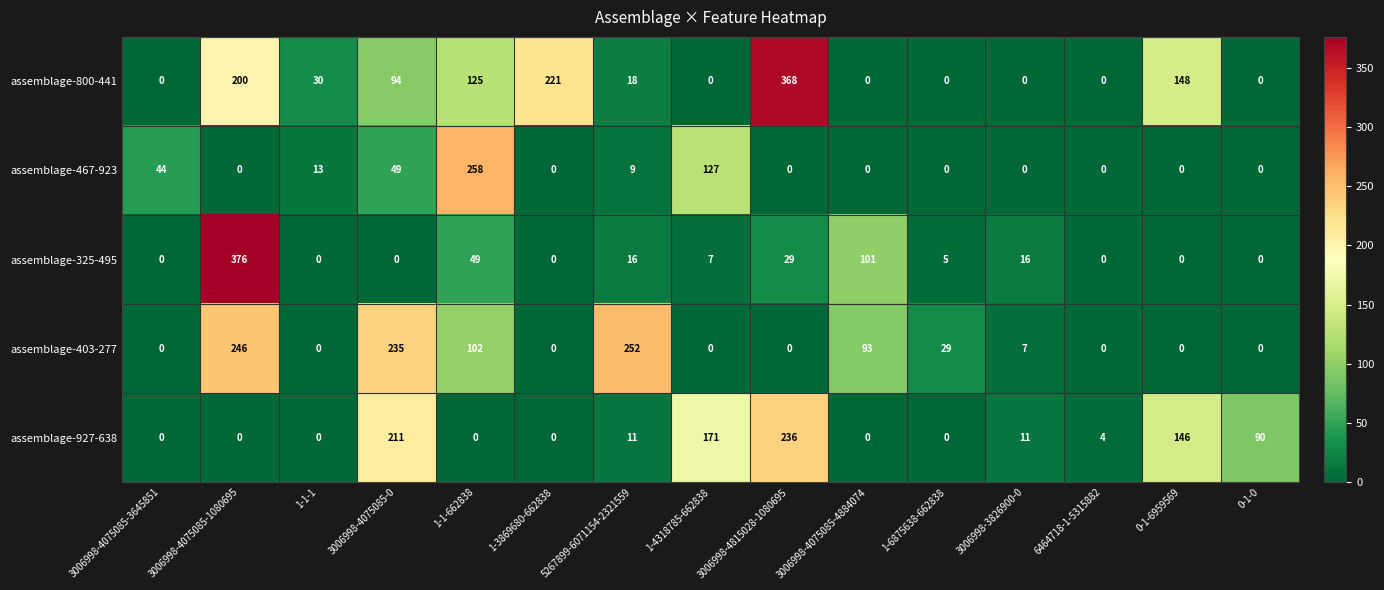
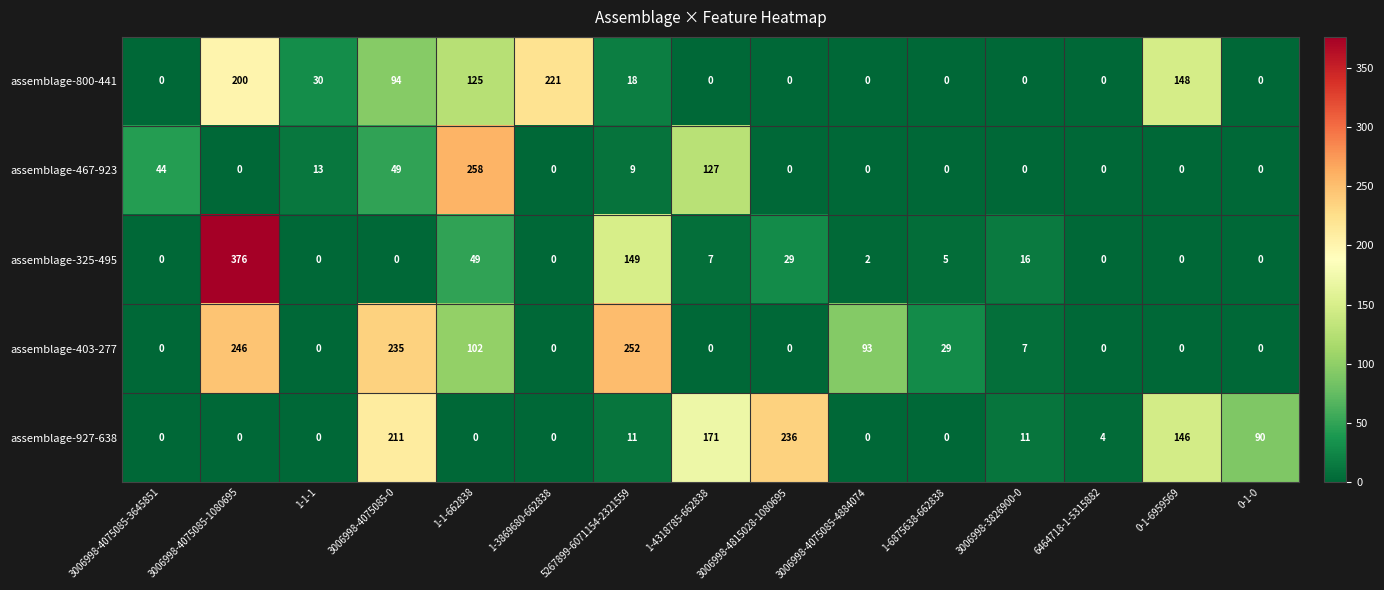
assemblage-800-441, 3006998-4815028-1080695: 368 -> 0
assemblage-325-495, 5267899-6071154-2321559: 16 -> 149
assemblage-325-495, 3006998-4075085-4884074: 101 -> 2
